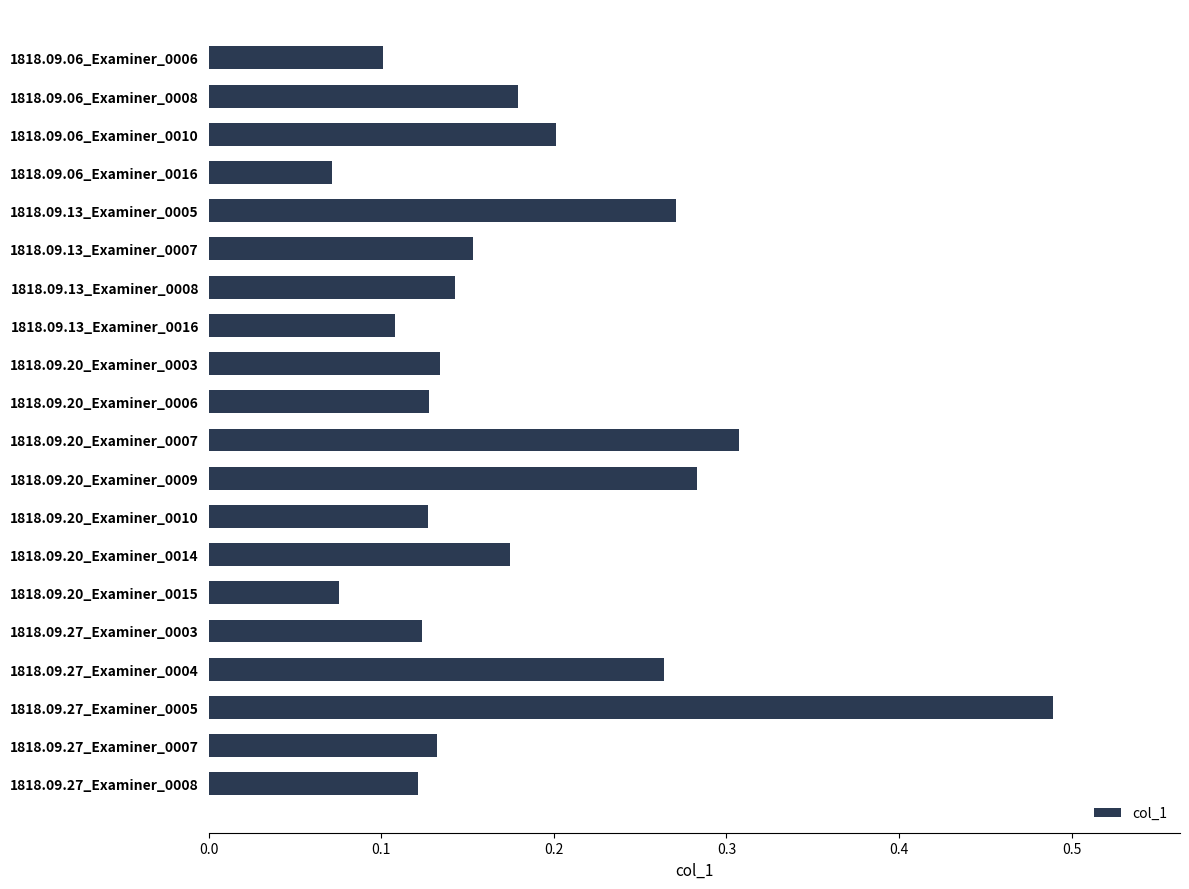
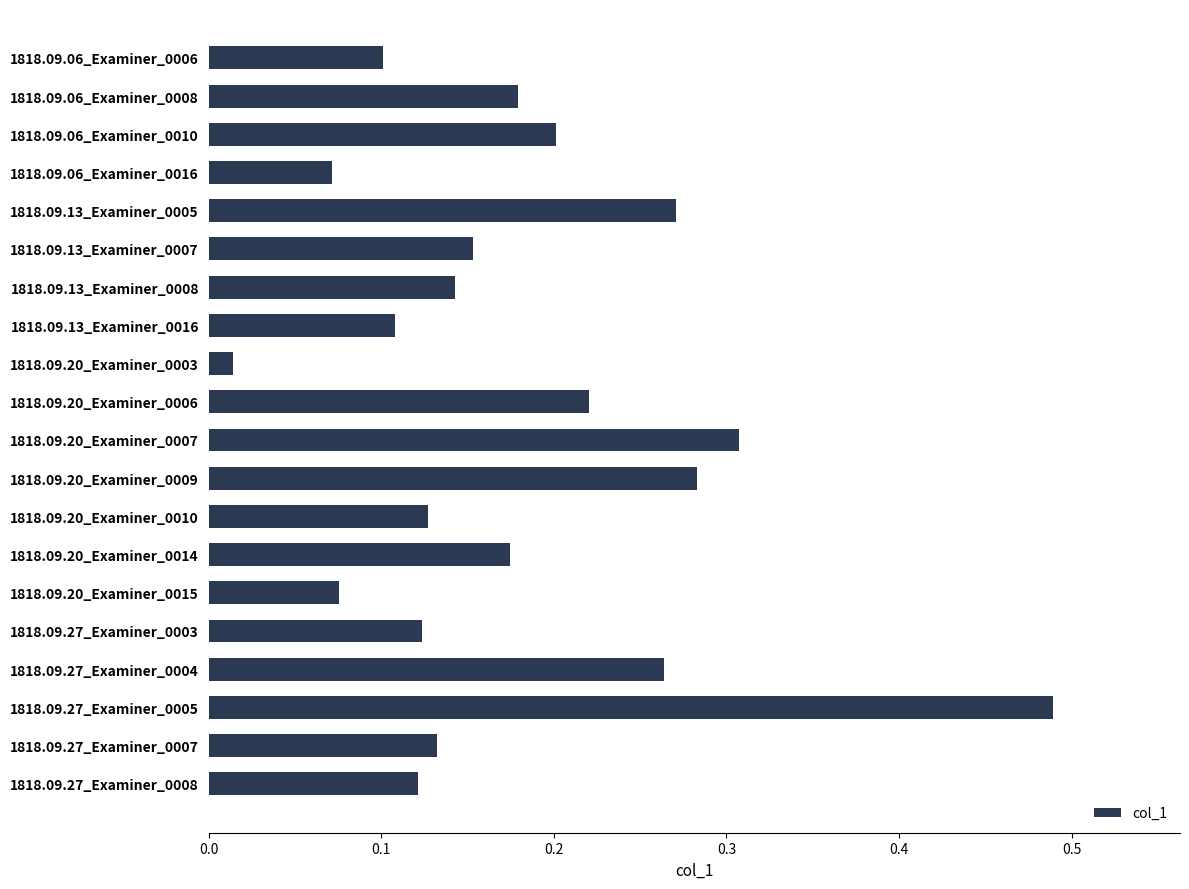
1818.09.20_Examiner_0003: 0.134 -> 0.014
1818.09.20_Examiner_0006: 0.128 -> 0.220
